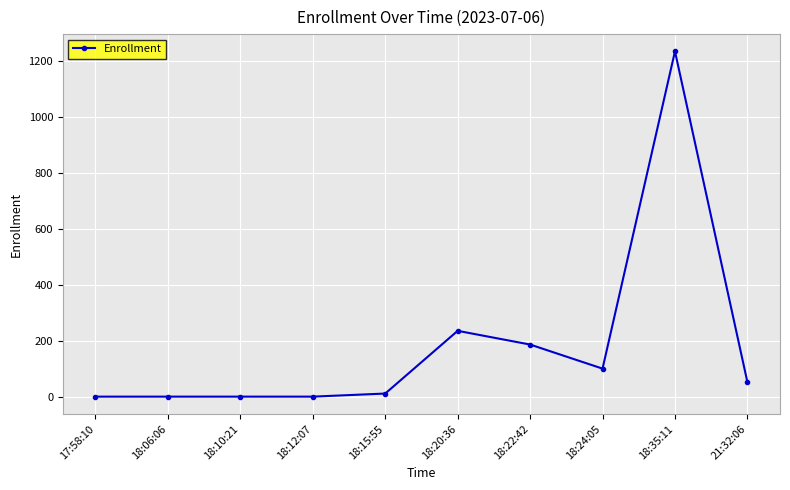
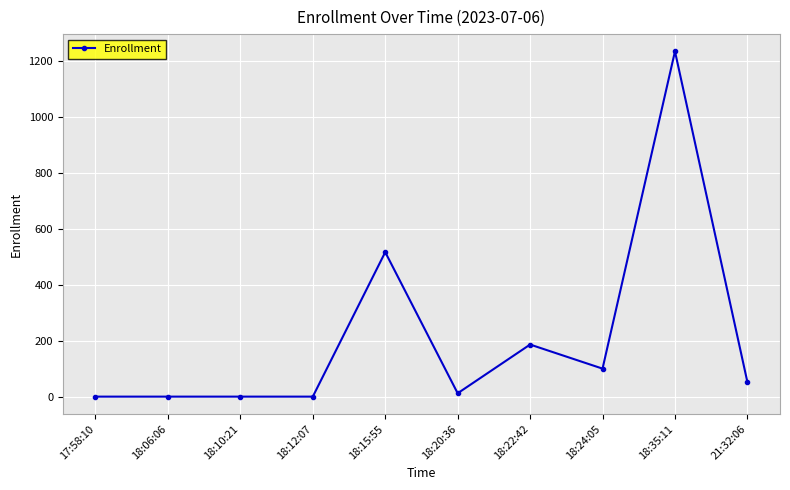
18:15:55: 10 -> 520
18:20:36: 240 -> 10
